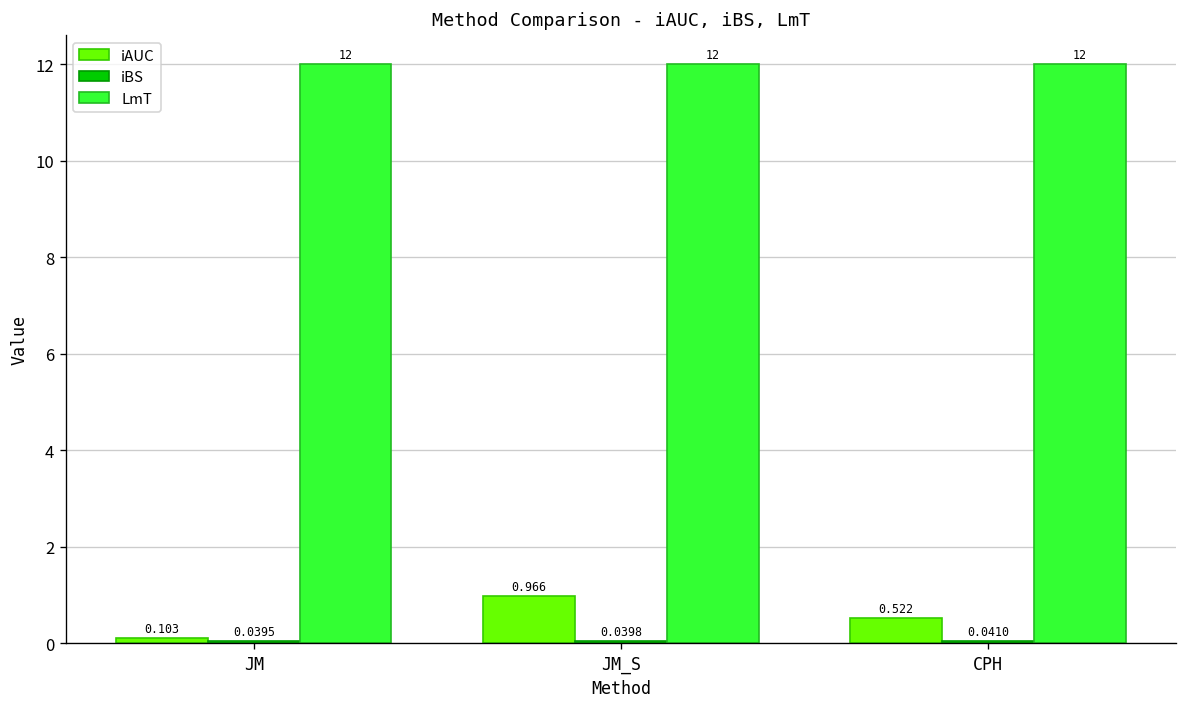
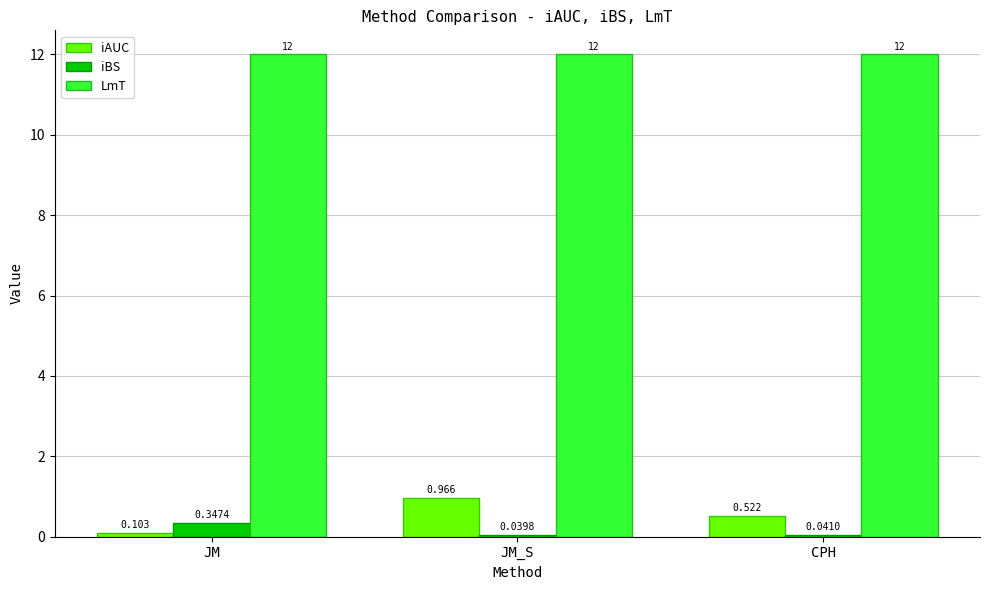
iBS, JM: 0.0395 -> 0.3474
